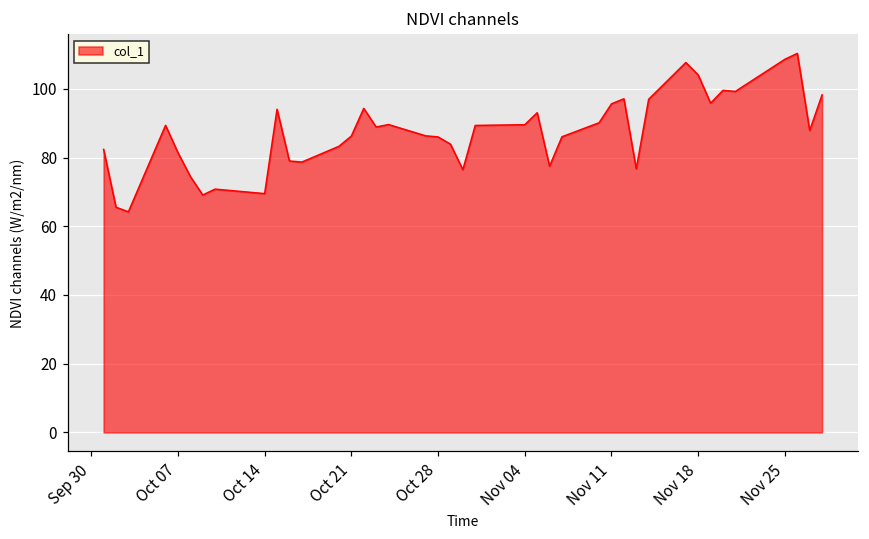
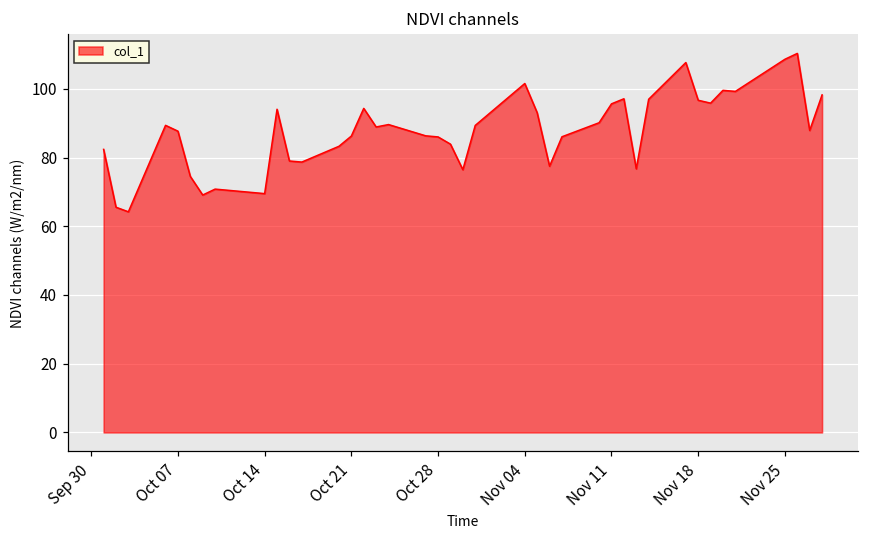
Oct 07: 81 -> 88
Nov 04: 90 -> 102
Nov 18: 104 -> 97
